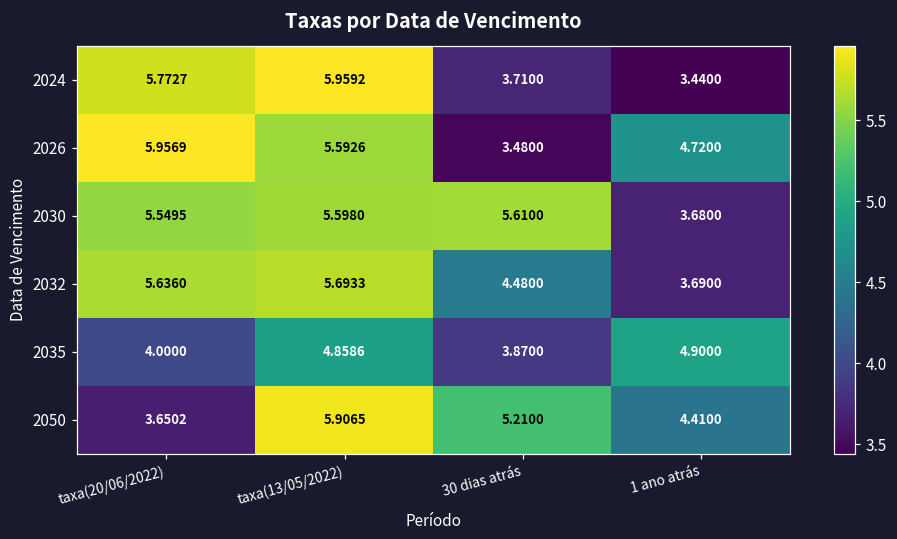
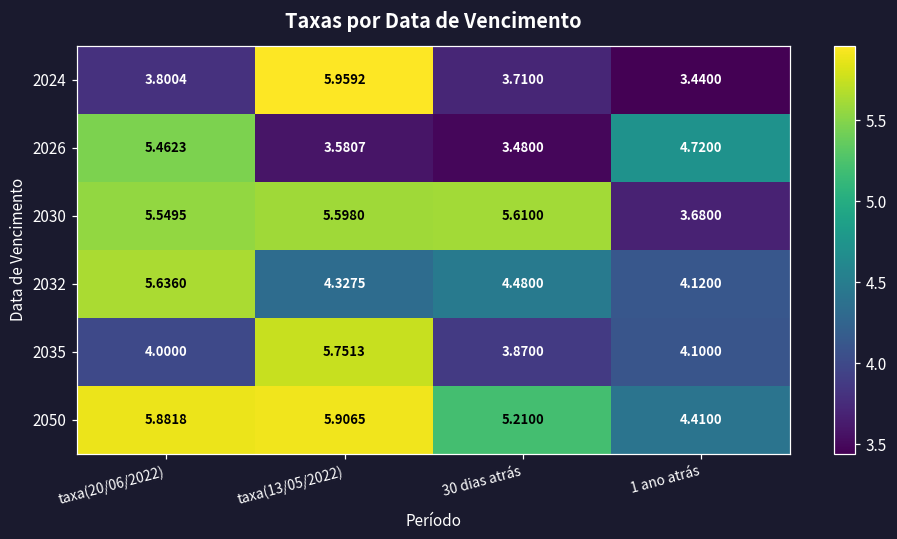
2024, taxa(20/06/2022): 5.7727 -> 3.8004
2026, taxa(20/06/2022): 5.9569 -> 5.4623
2026, taxa(13/05/2022): 5.5926 -> 3.5807
2032, taxa(13/05/2022): 5.6933 -> 4.3275
2032, 1 ano atrás: 3.6900 -> 4.1200
2035, taxa(13/05/2022): 4.8586 -> 5.7513
2035, 1 ano atrás: 4.9000 -> 4.1000
2050, taxa(20/06/2022): 3.6502 -> 5.8818
